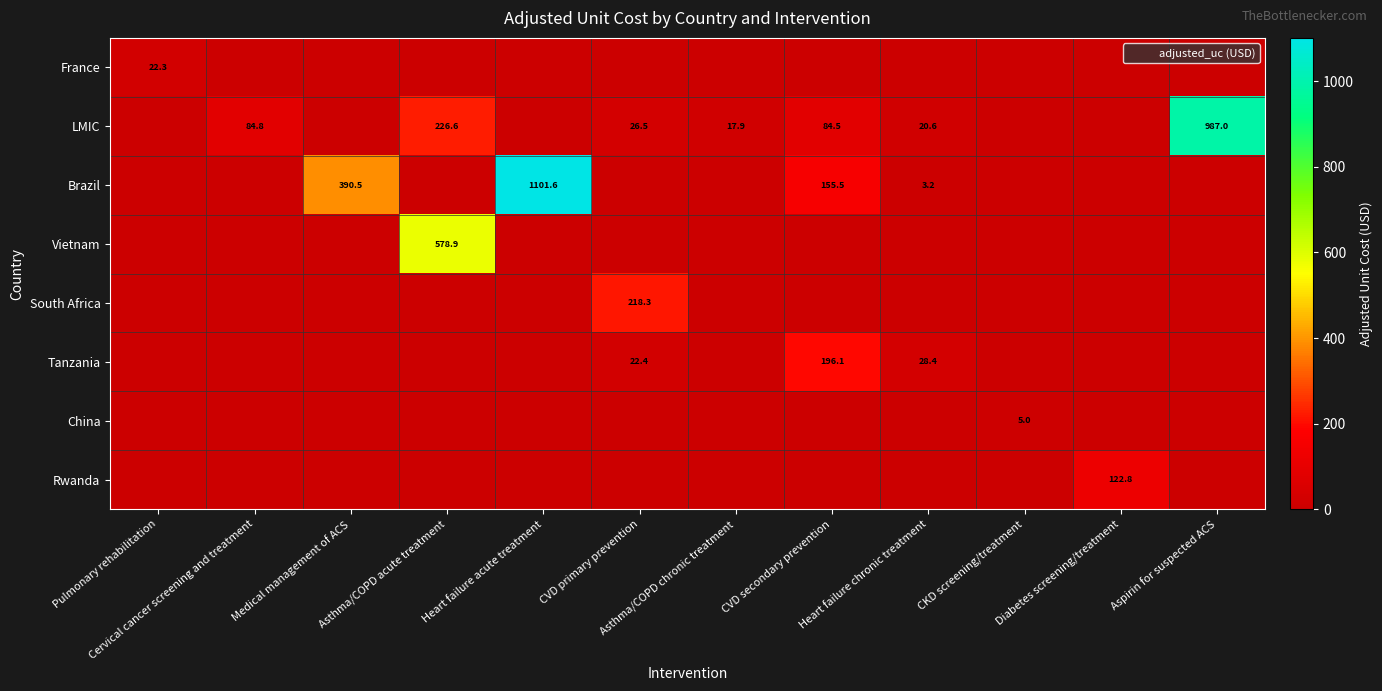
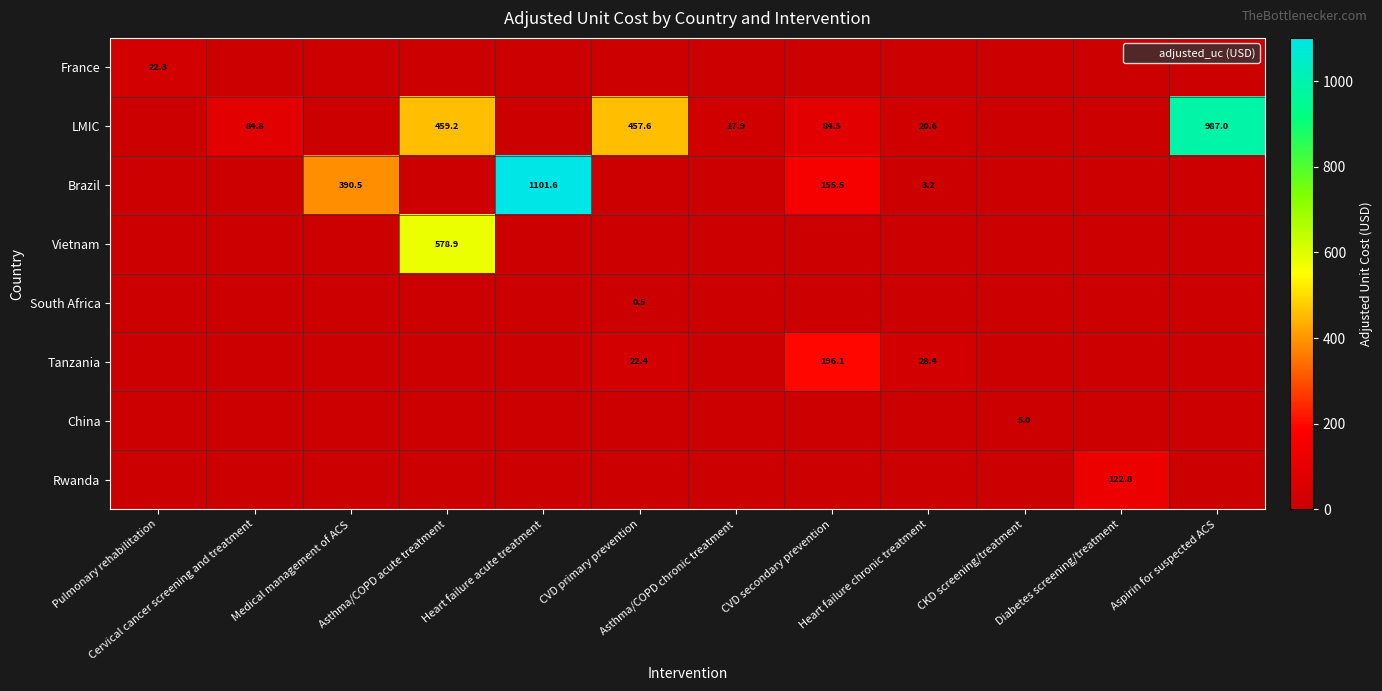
LMIC, Asthma/COPD acute treatment: 226.6 -> 459.2
LMIC, CVD primary prevention: 26.5 -> 457.6
South Africa, CVD primary prevention: 218.3 -> 0.5
